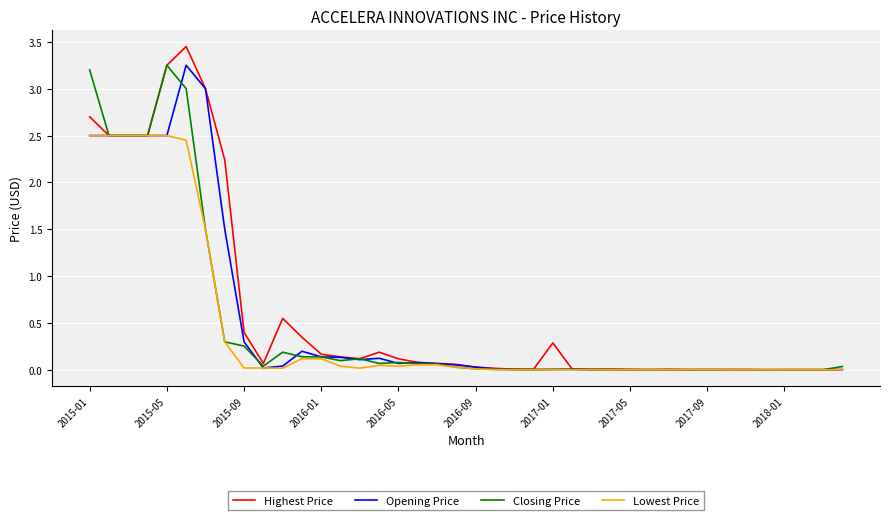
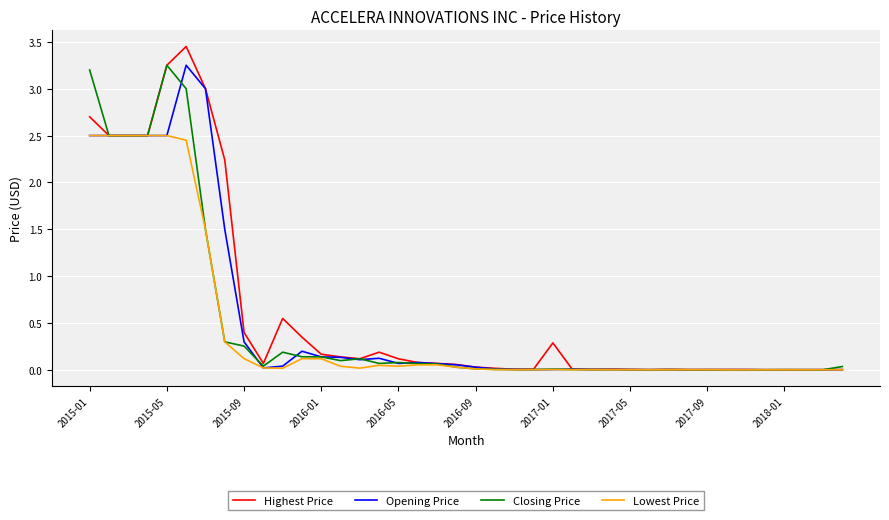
Lowest Price, 2015-09: 0.0 -> 0.1
